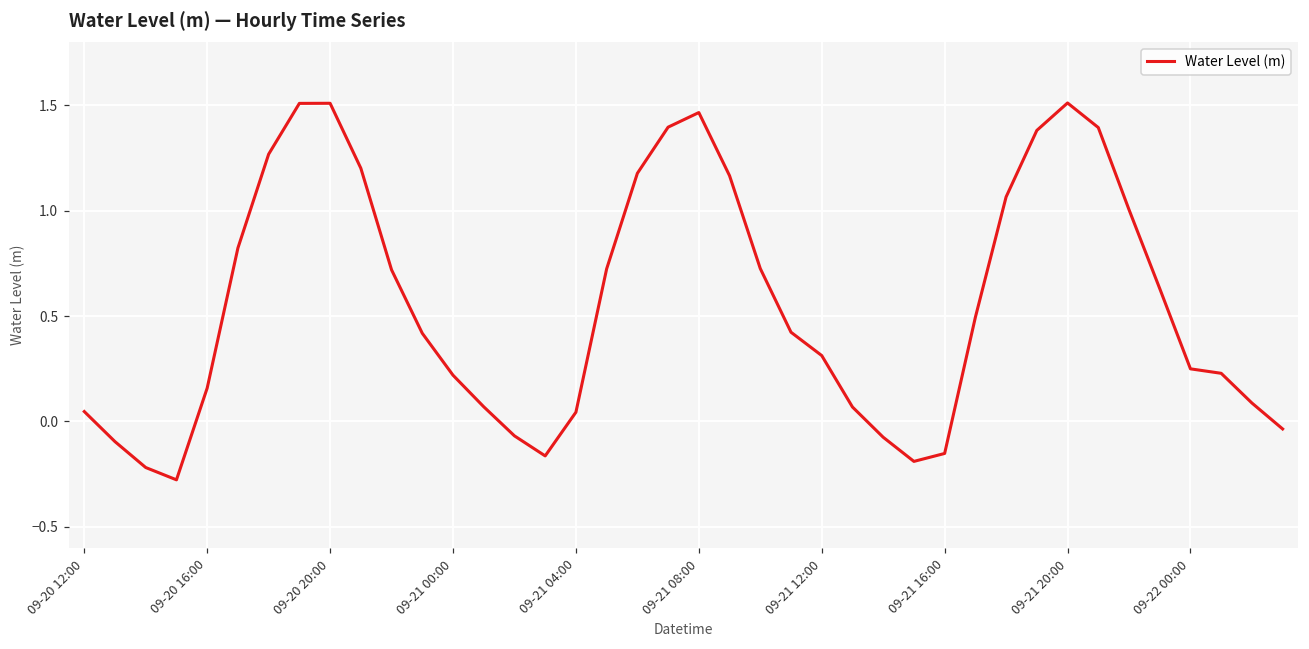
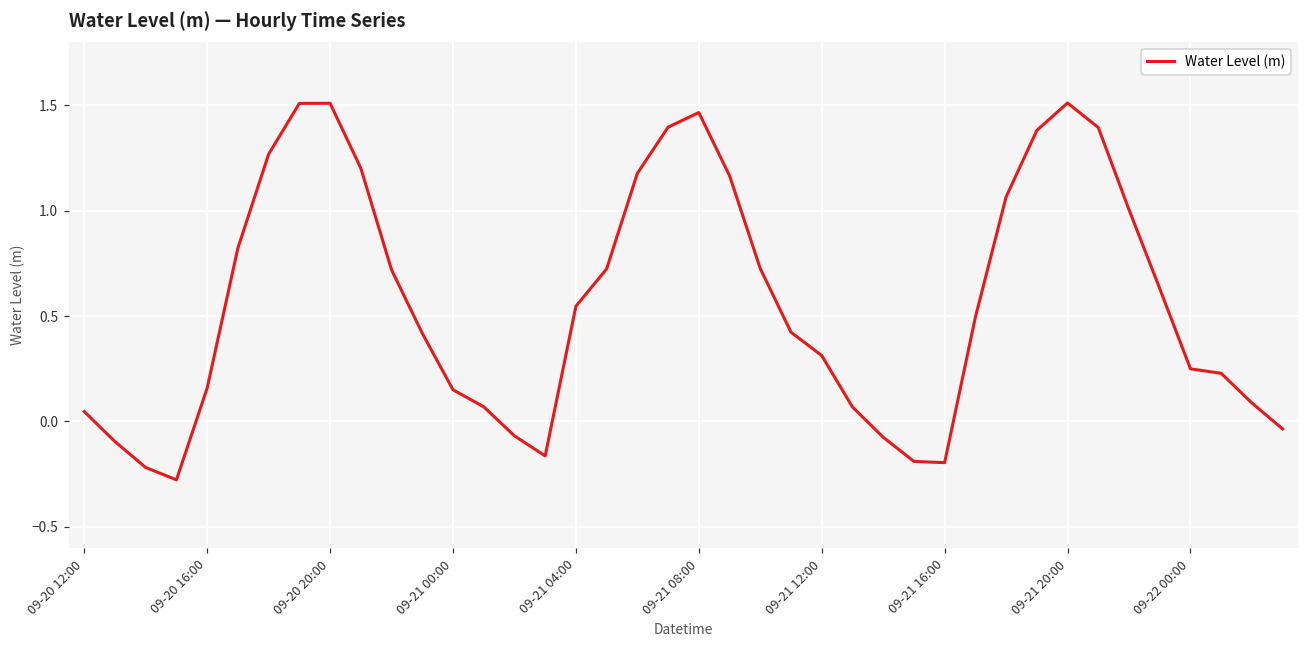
09-21 00:00: 0.22 -> 0.15
09-21 04:00: 0.04 -> 0.55
09-21 16:00: -0.15 -> -0.20
